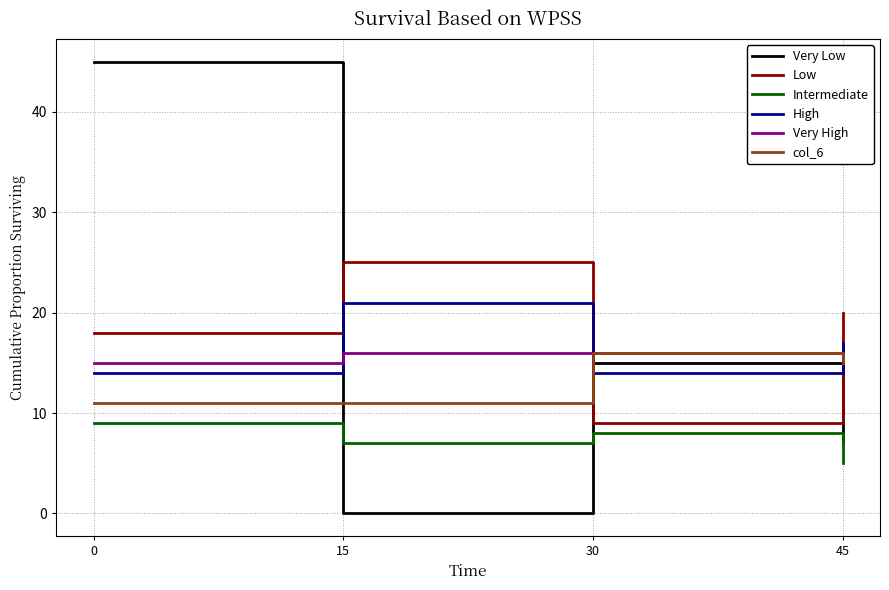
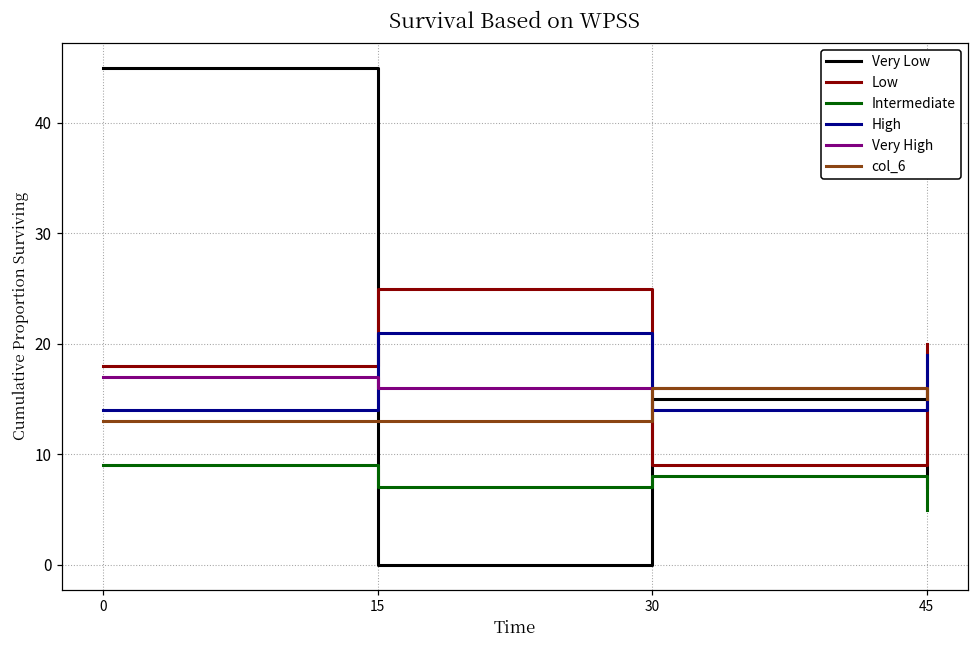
Very High, 0: 15 -> 17
col_6, 0: 11 -> 13
col_6, 15: 11 -> 13
High, 45: 17 -> 19
